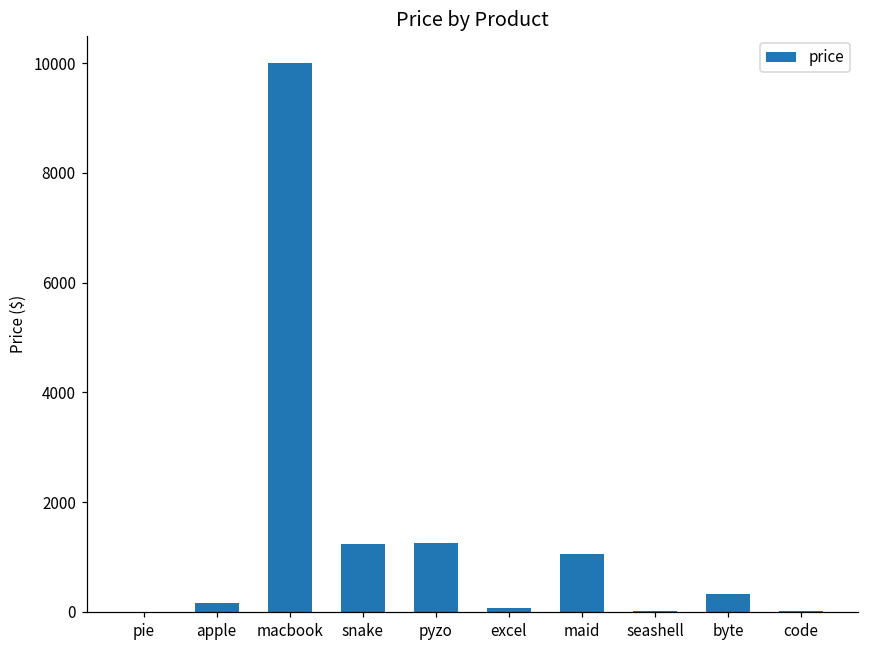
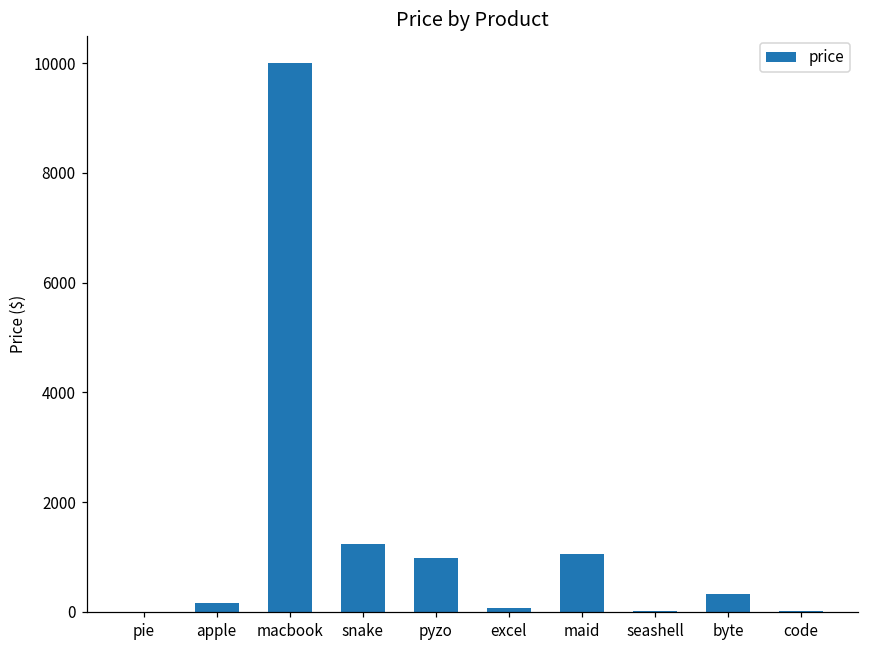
pyzo: 1300 -> 1000
